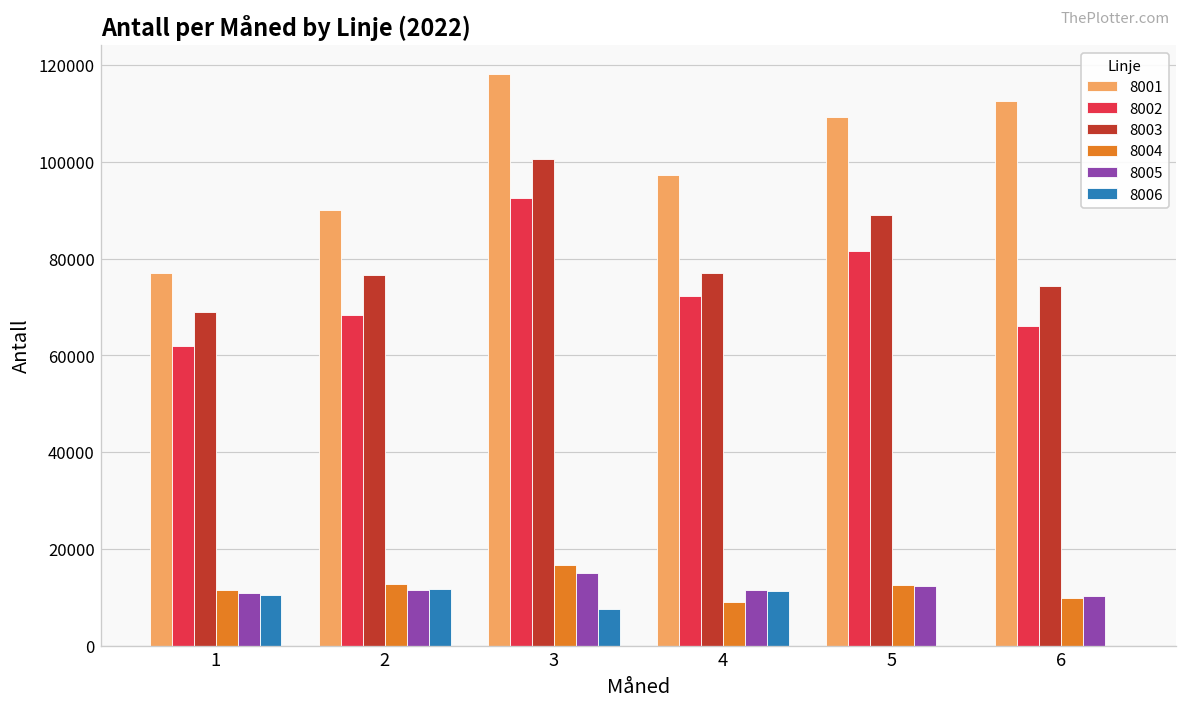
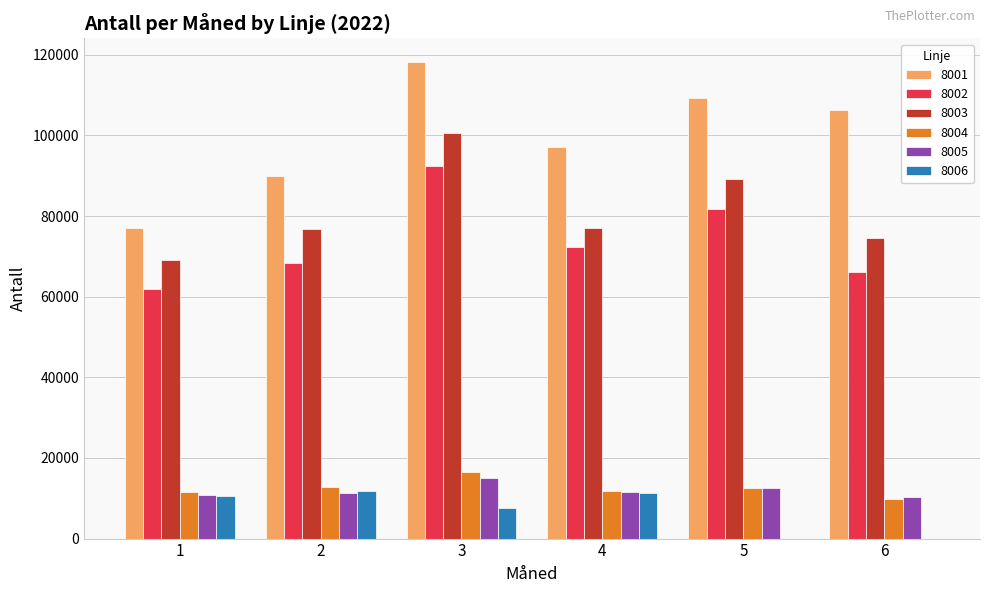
8004, 4: 9000 -> 12000
8001, 6: 113000 -> 106000
